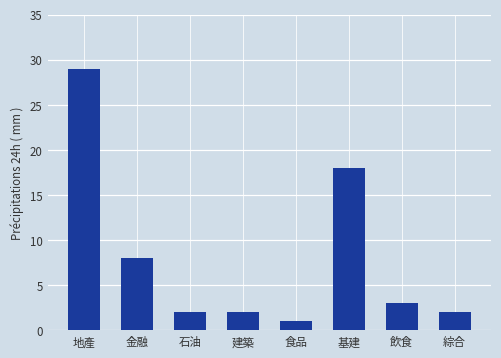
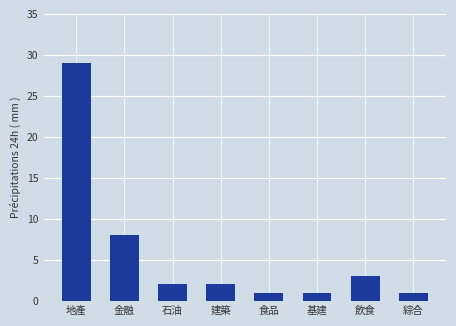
基建: 18 -> 1
綜合: 2 -> 1
